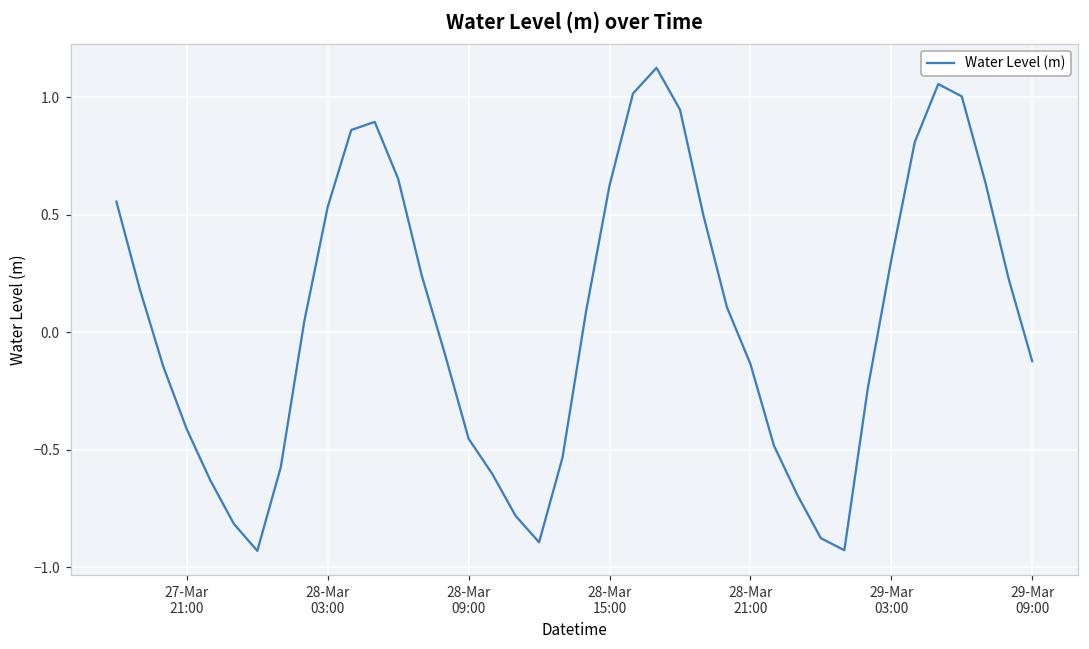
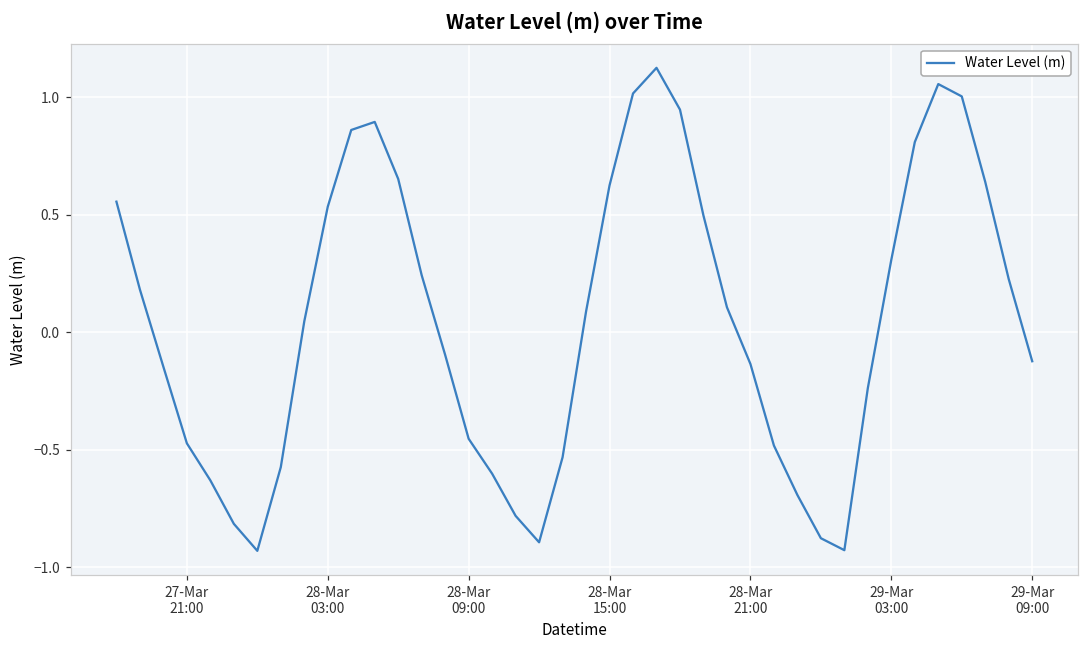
27-Mar 21:00: -0.41 -> -0.47
